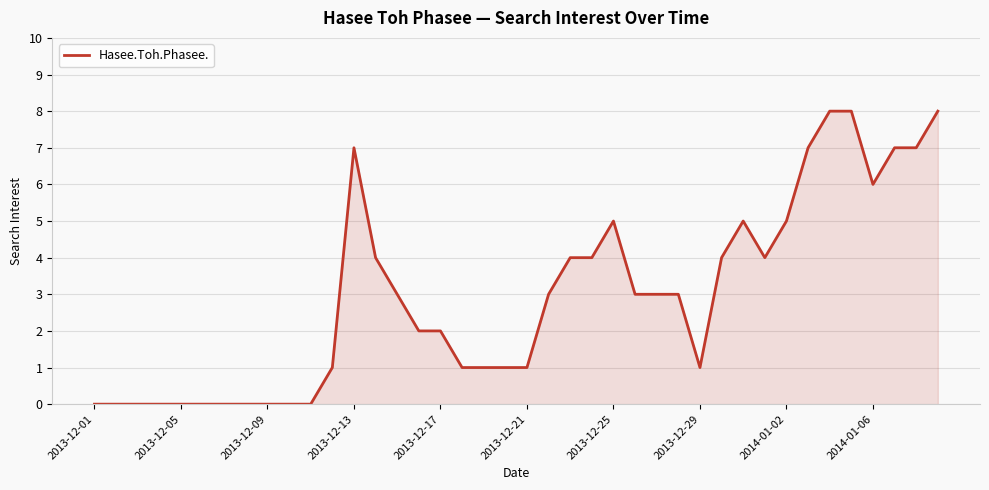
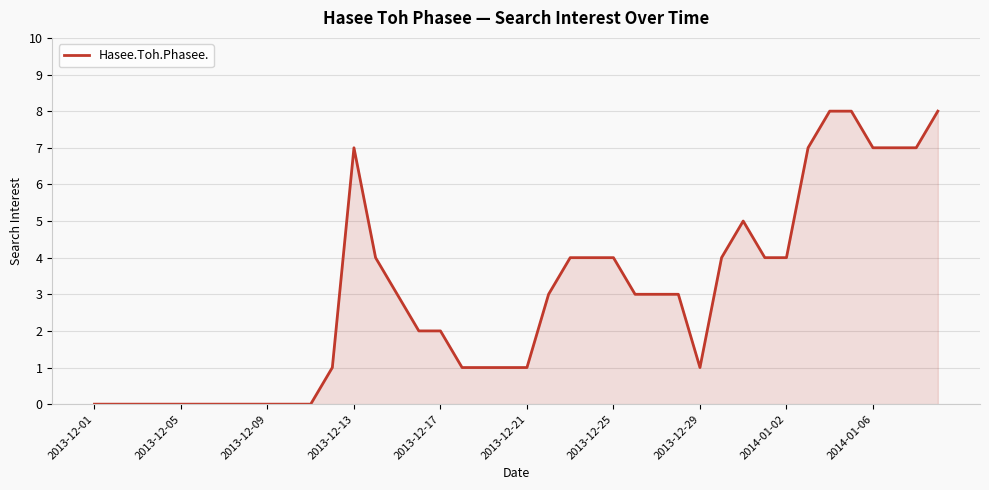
2013-12-25: 5 -> 4
2014-01-02: 5 -> 4
2014-01-06: 6 -> 7
